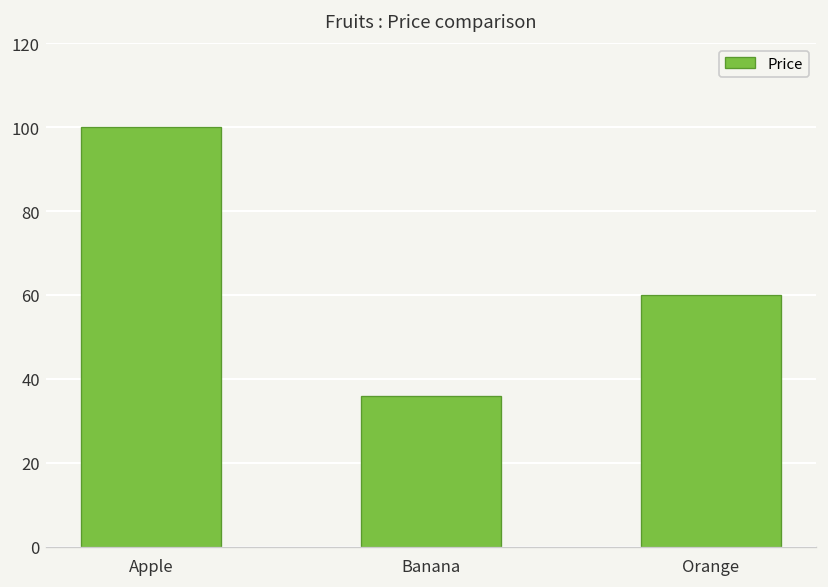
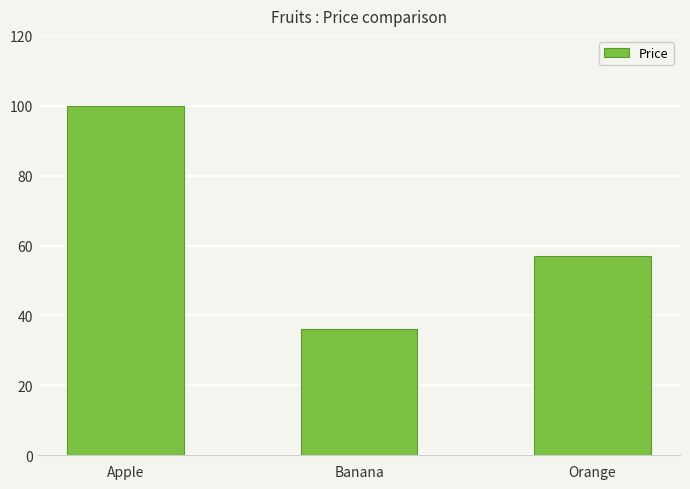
Orange: 60 -> 57
